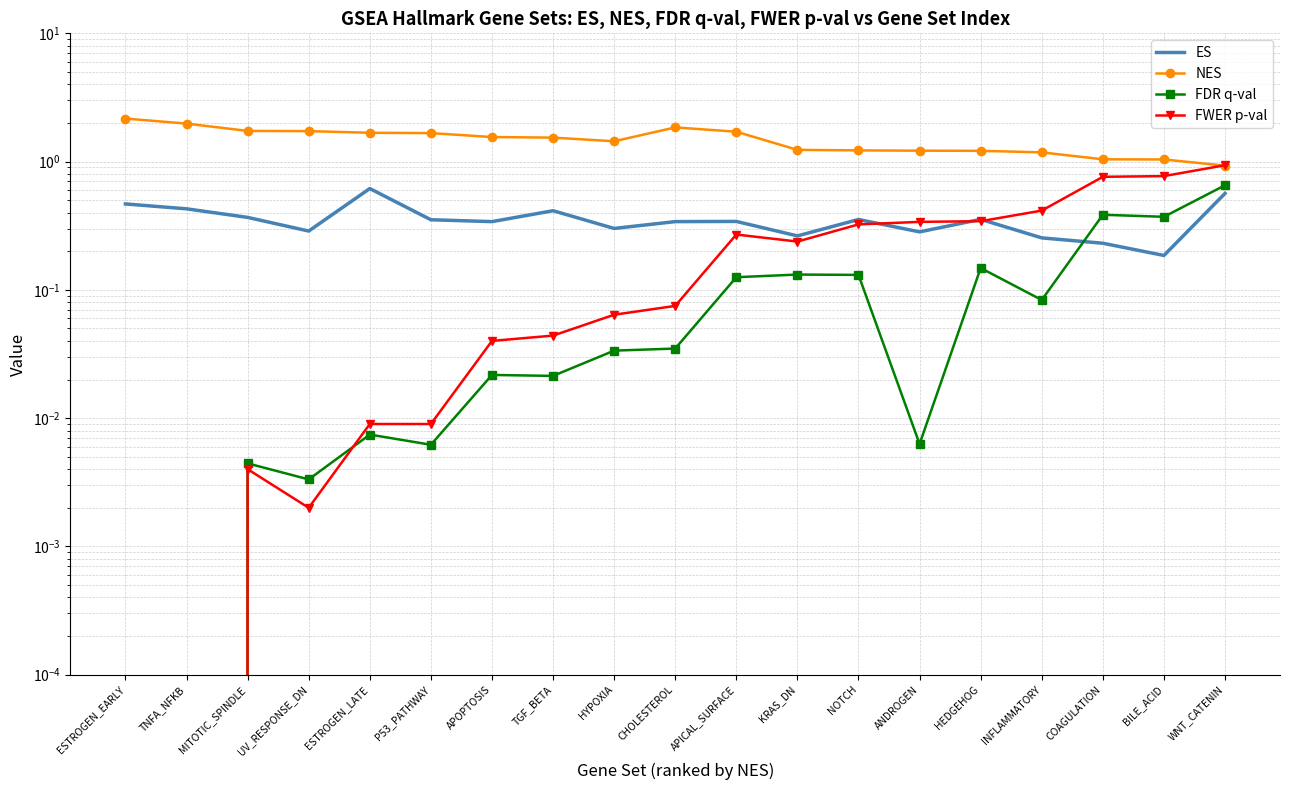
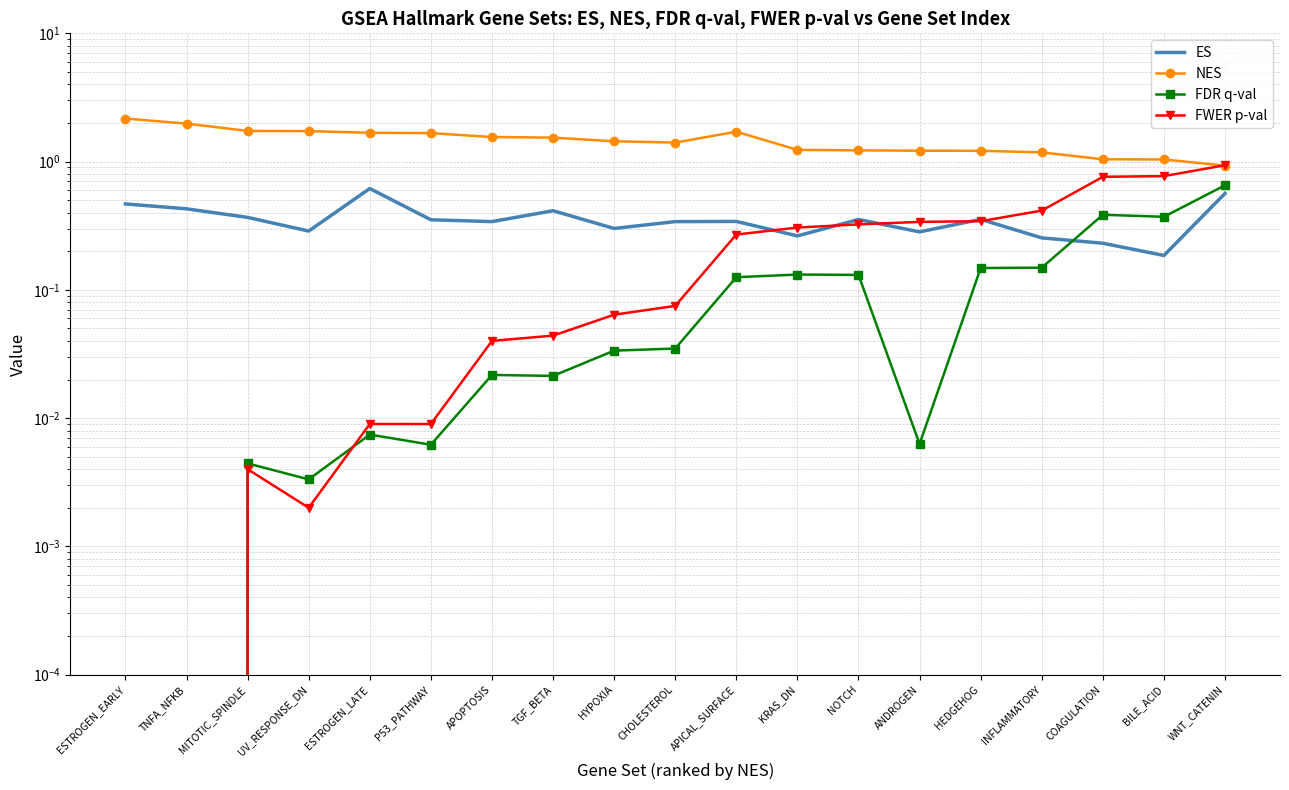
NES, CHOLESTEROL: 1.8 -> 1.4
FWER p-val, KRAS_DN: 0.24 -> 0.31
FDR q-val, INFLAMMATORY: 0.08 -> 0.15
